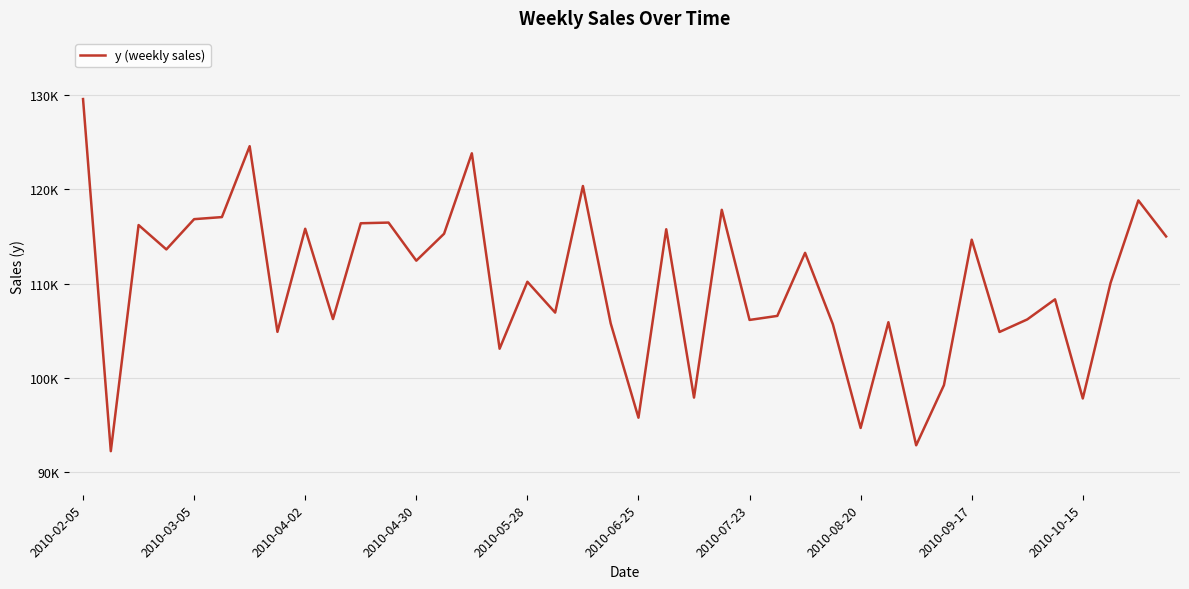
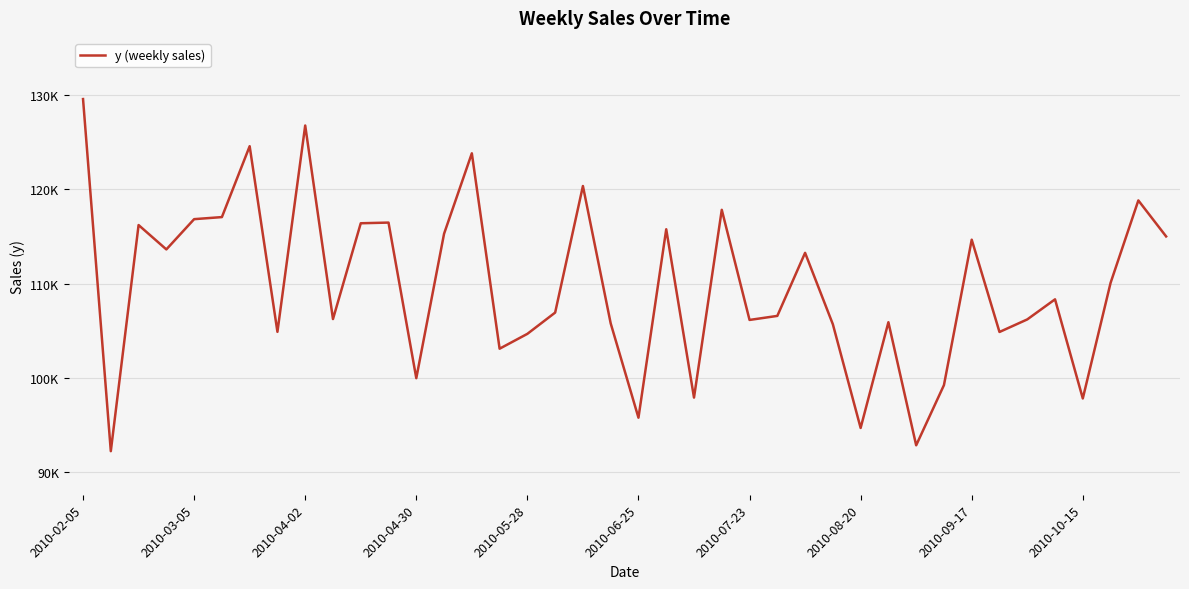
2010-04-02: 116000 -> 127000
2010-04-30: 112000 -> 100000
2010-05-28: 110000 -> 105000
